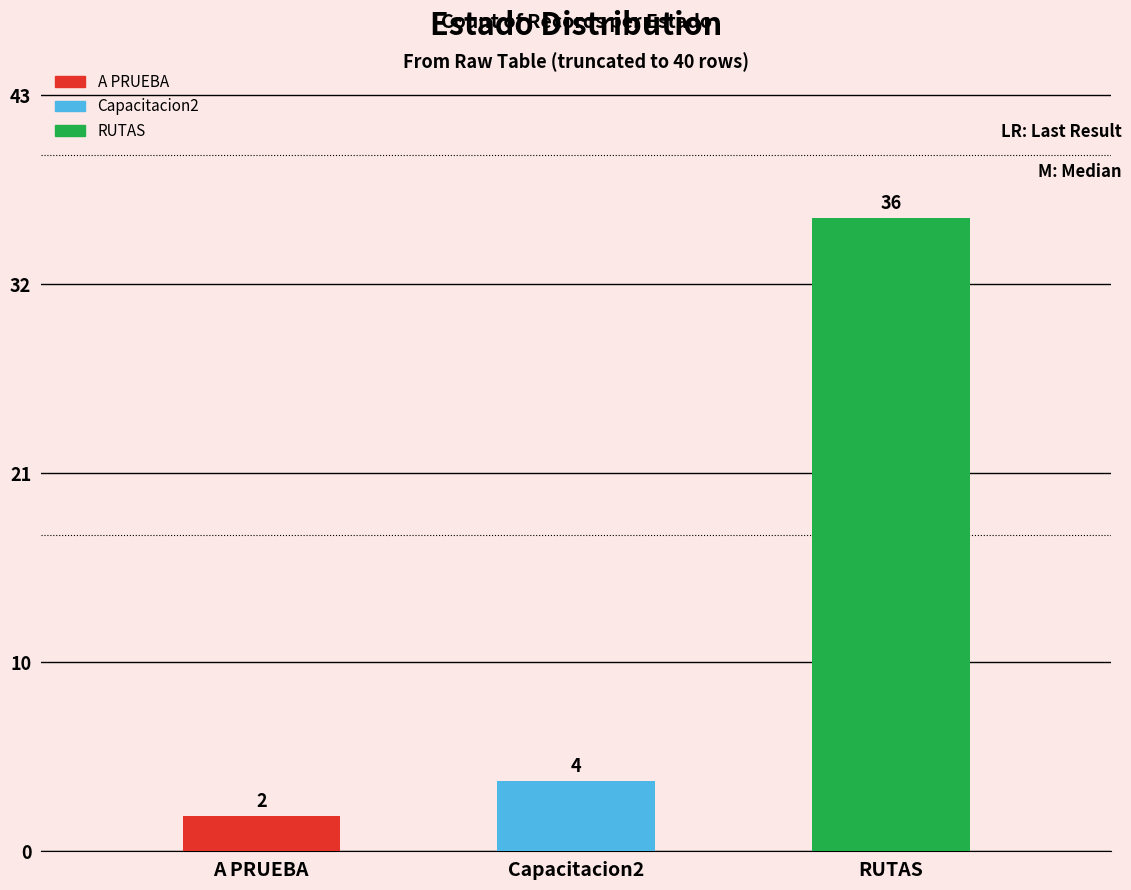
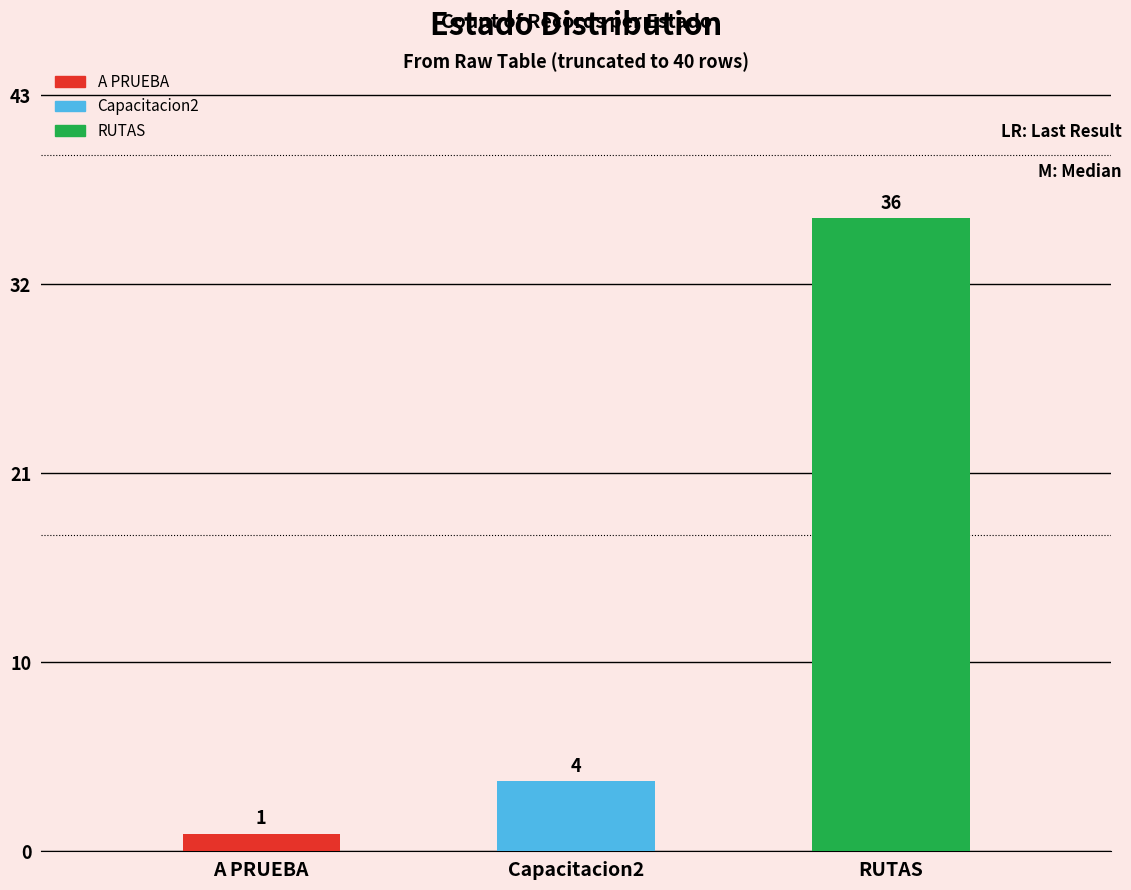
A PRUEBA: 2 -> 1
